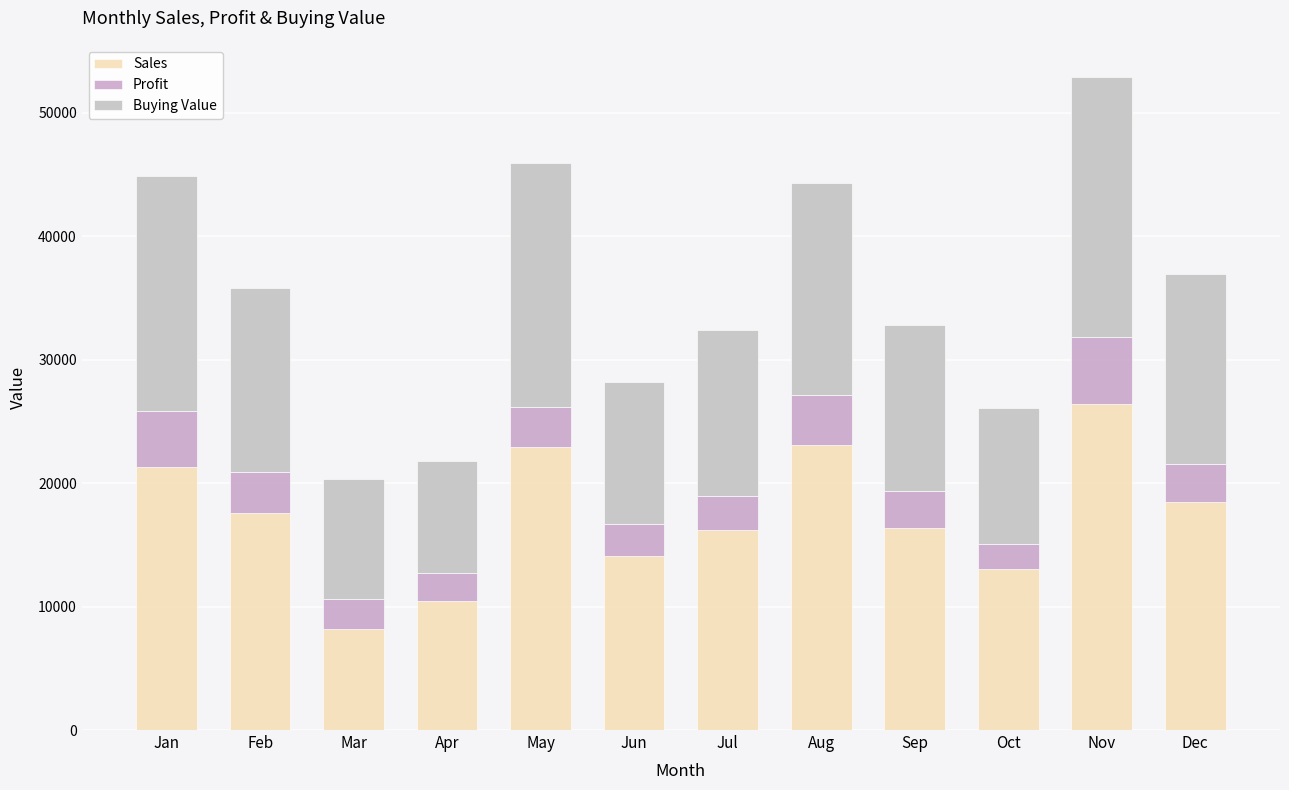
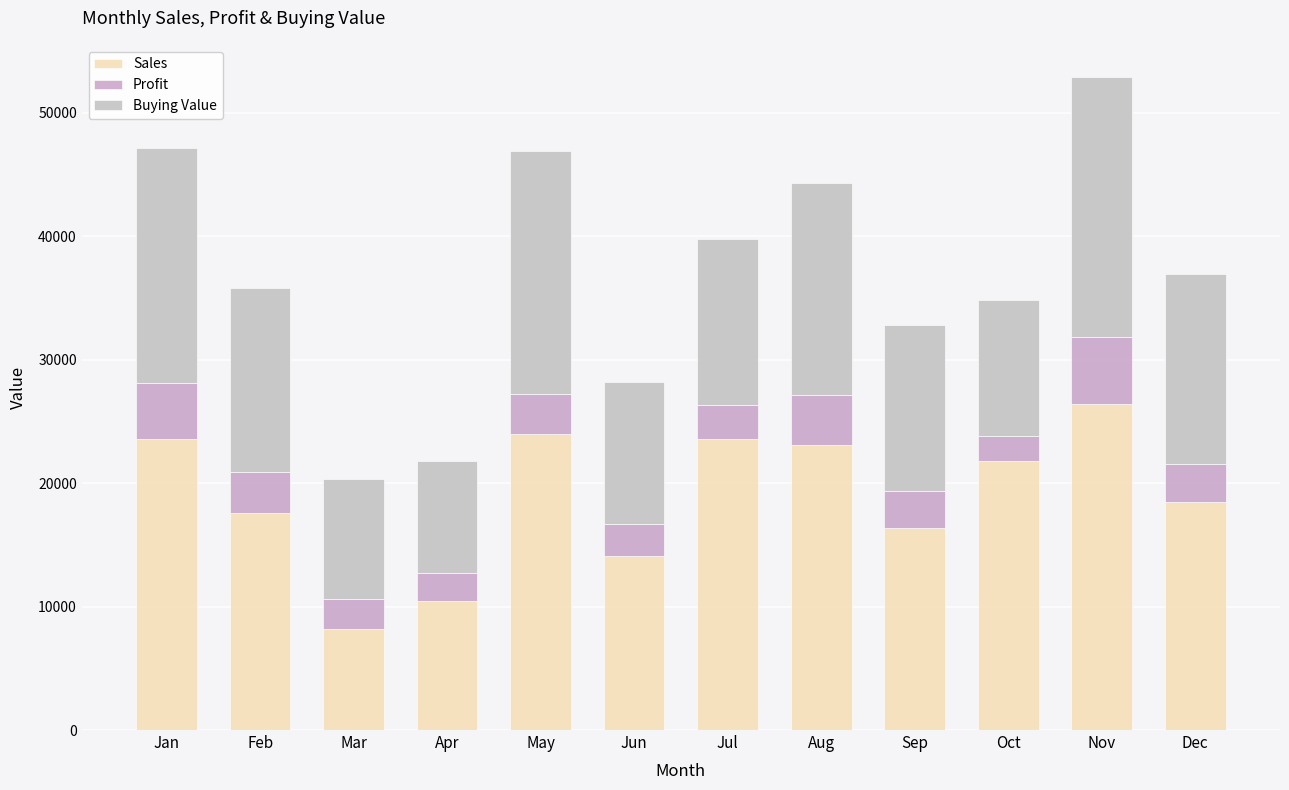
Sales, Jan: 21300 -> 23600
Sales, May: 23000 -> 24000
Sales, Jul: 16200 -> 23600
Sales, Oct: 13000 -> 21800
